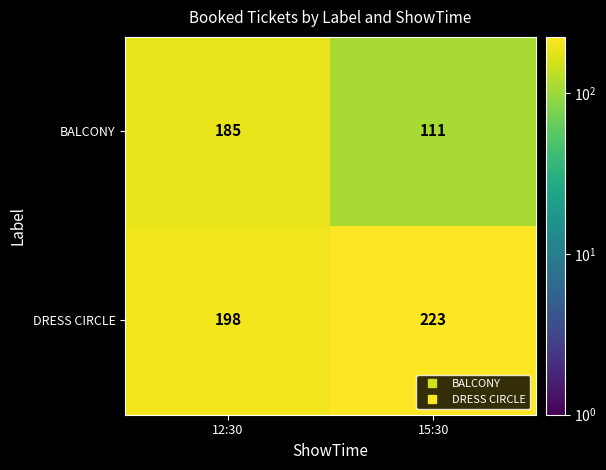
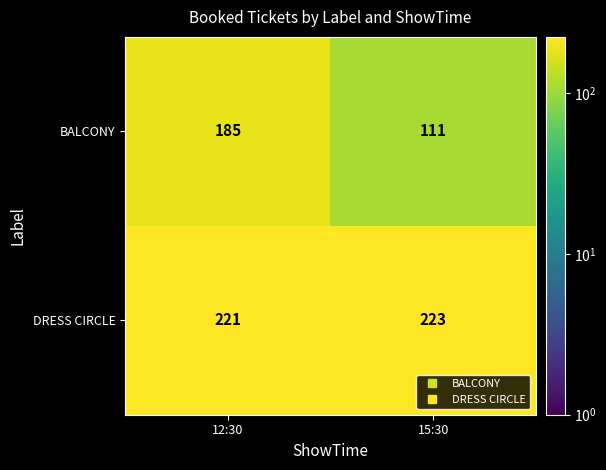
DRESS CIRCLE, 12:30: 198 -> 221
